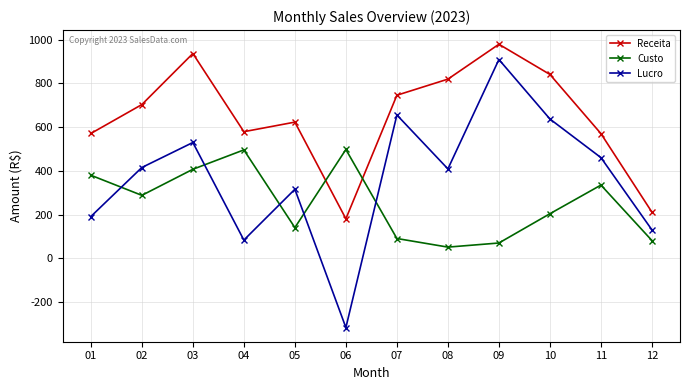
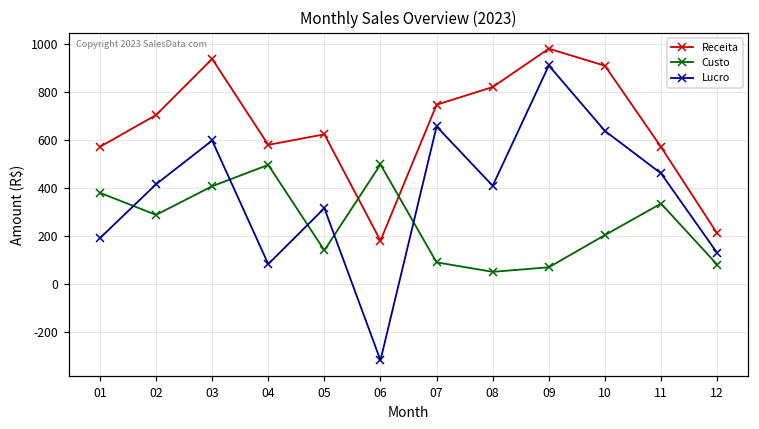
Lucro, 03: 530 -> 600
Receita, 10: 840 -> 910
